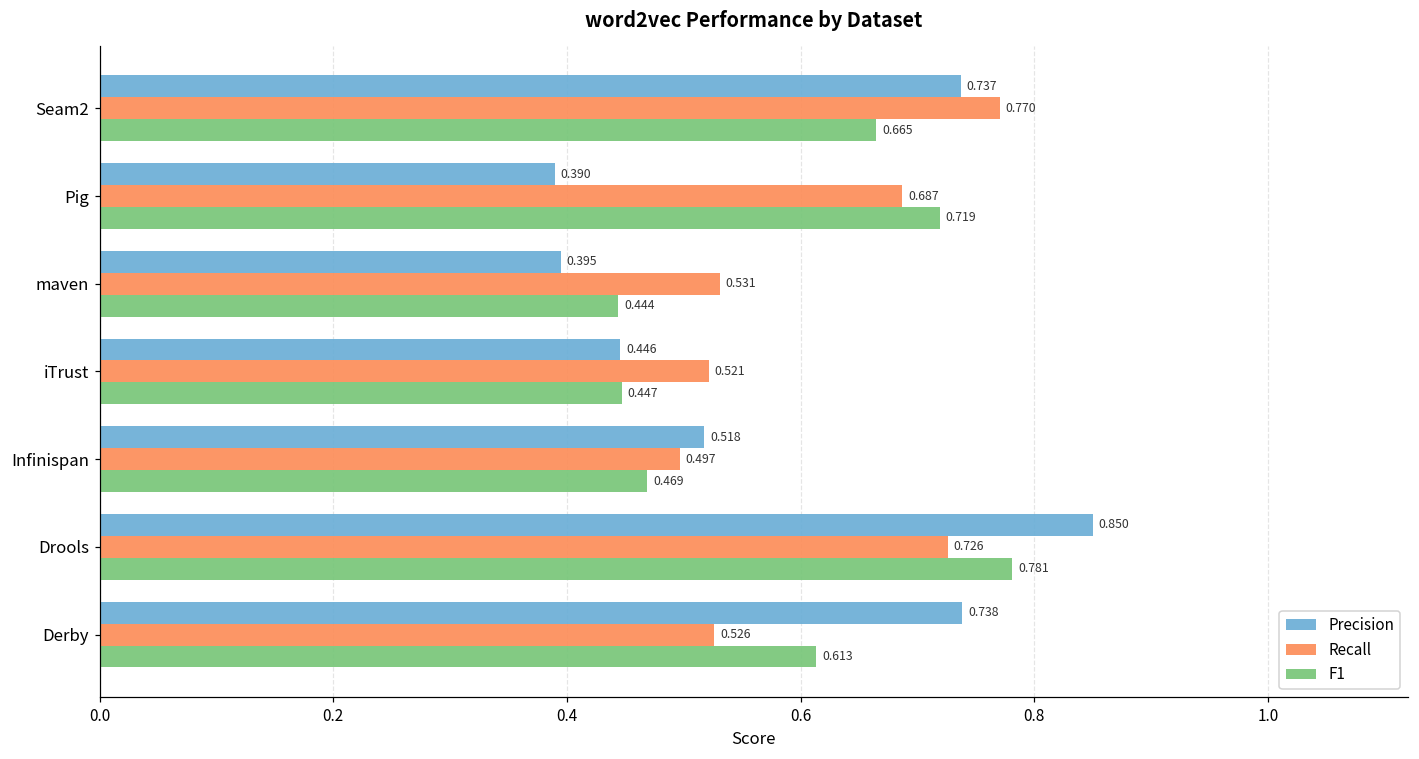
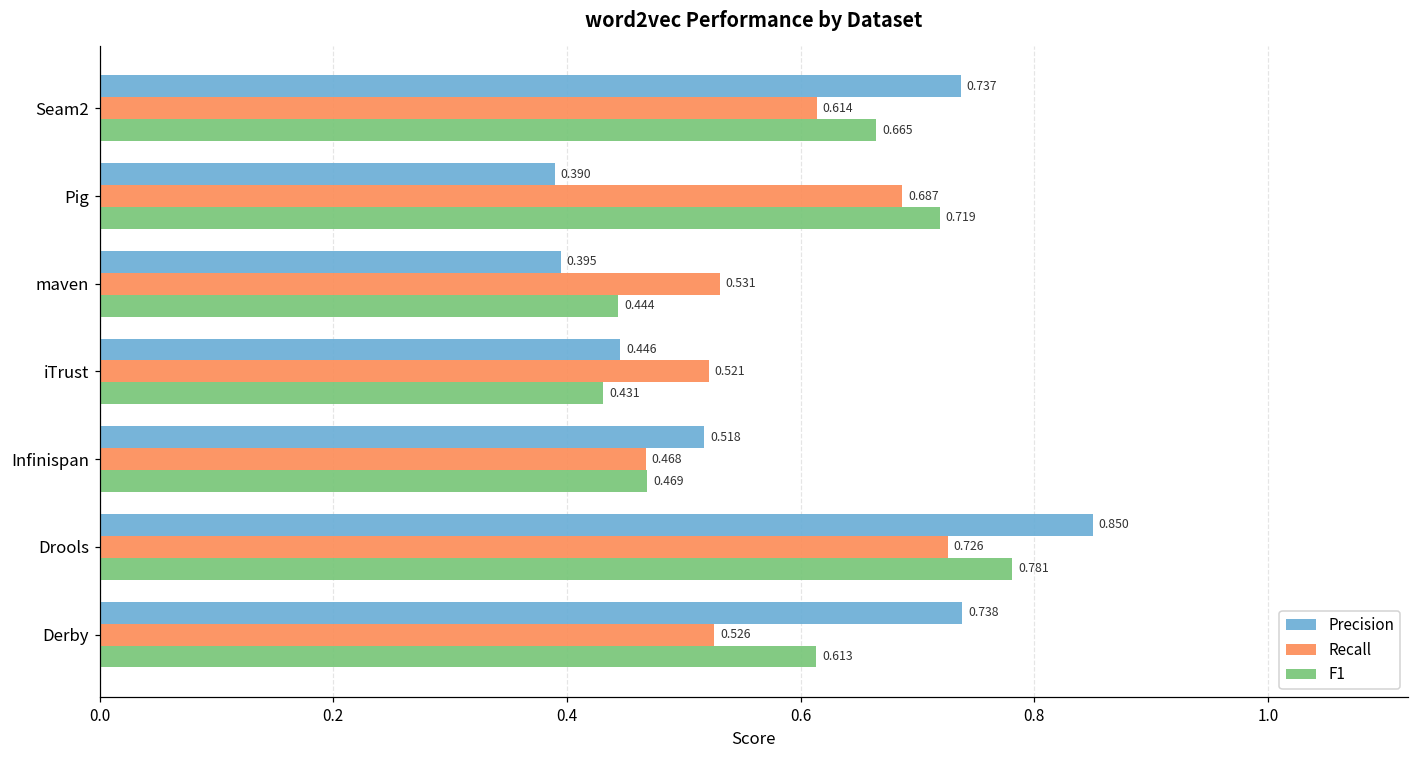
Recall, Seam2: 0.770 -> 0.614
F1, iTrust: 0.447 -> 0.431
Recall, Infinispan: 0.497 -> 0.468
